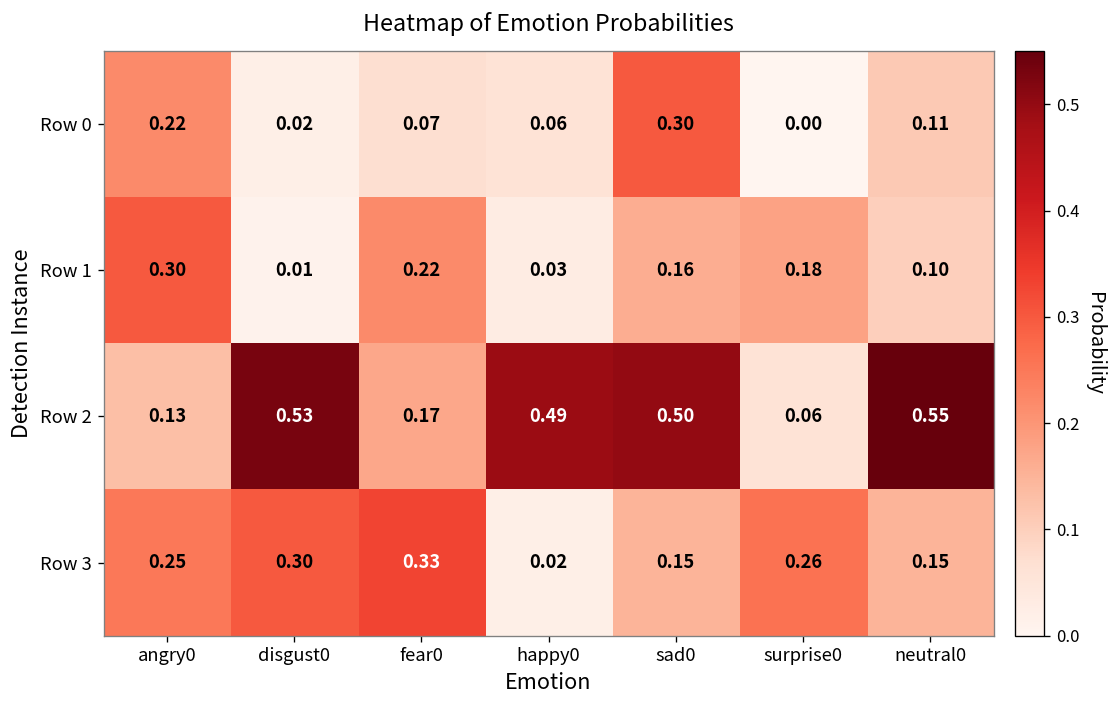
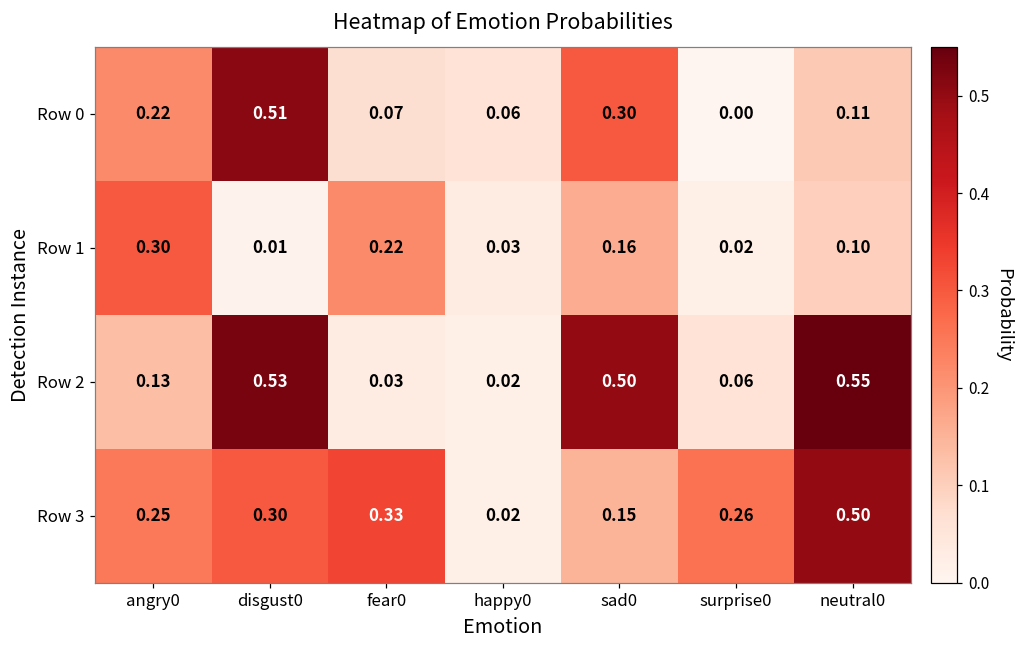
Row 0, disgust0: 0.02 -> 0.51
Row 1, surprise0: 0.18 -> 0.02
Row 2, fear0: 0.17 -> 0.03
Row 2, happy0: 0.49 -> 0.02
Row 3, neutral0: 0.15 -> 0.50
